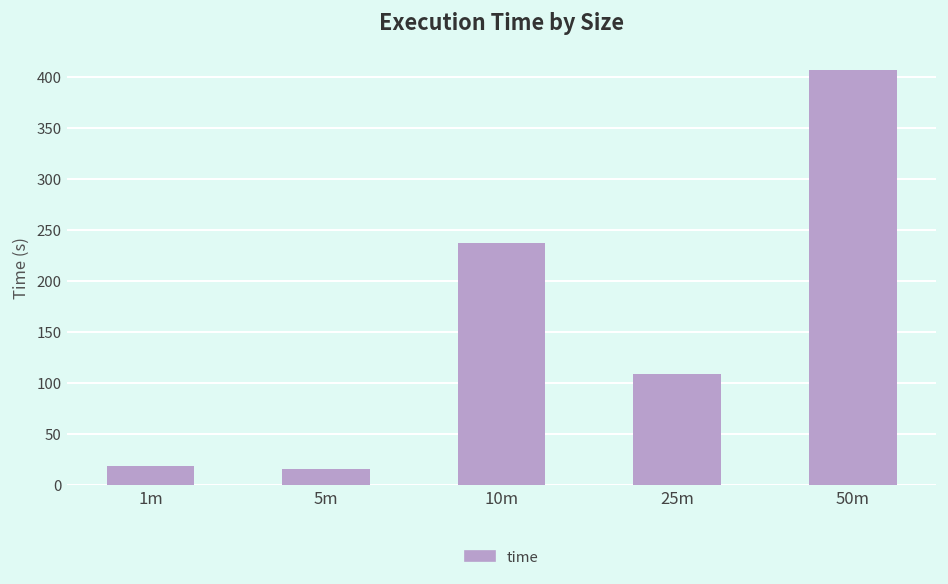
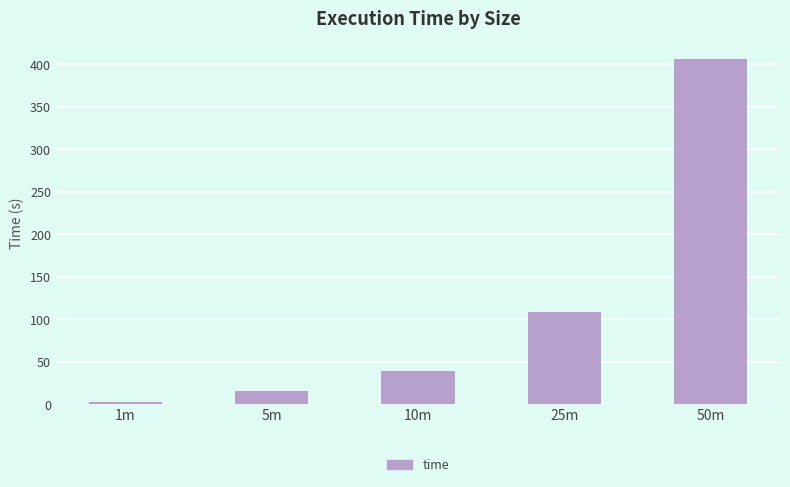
1m: 20 -> 0
10m: 240 -> 40
